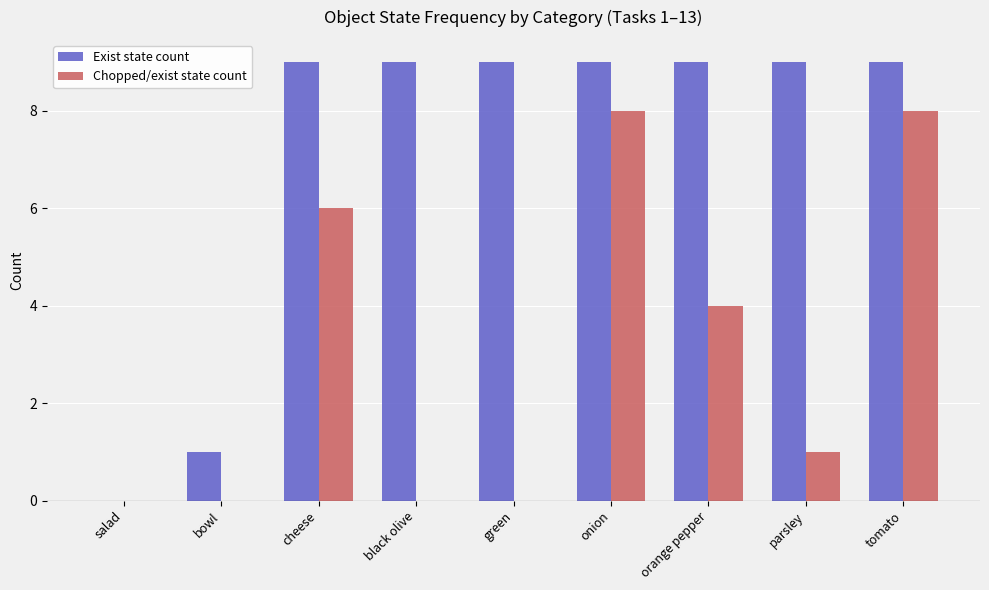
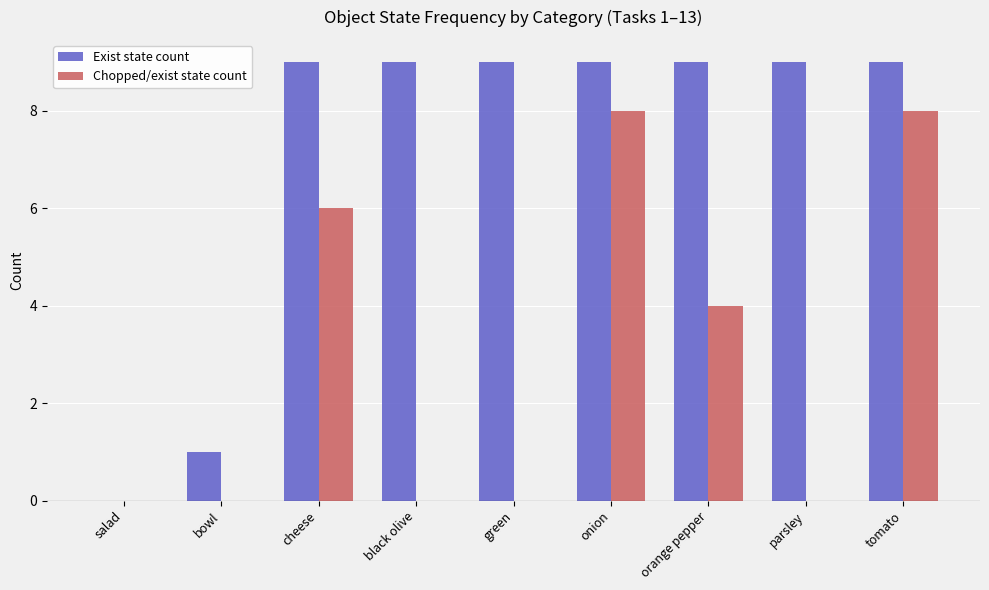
Chopped/exist state count, parsley: 1 -> 0
